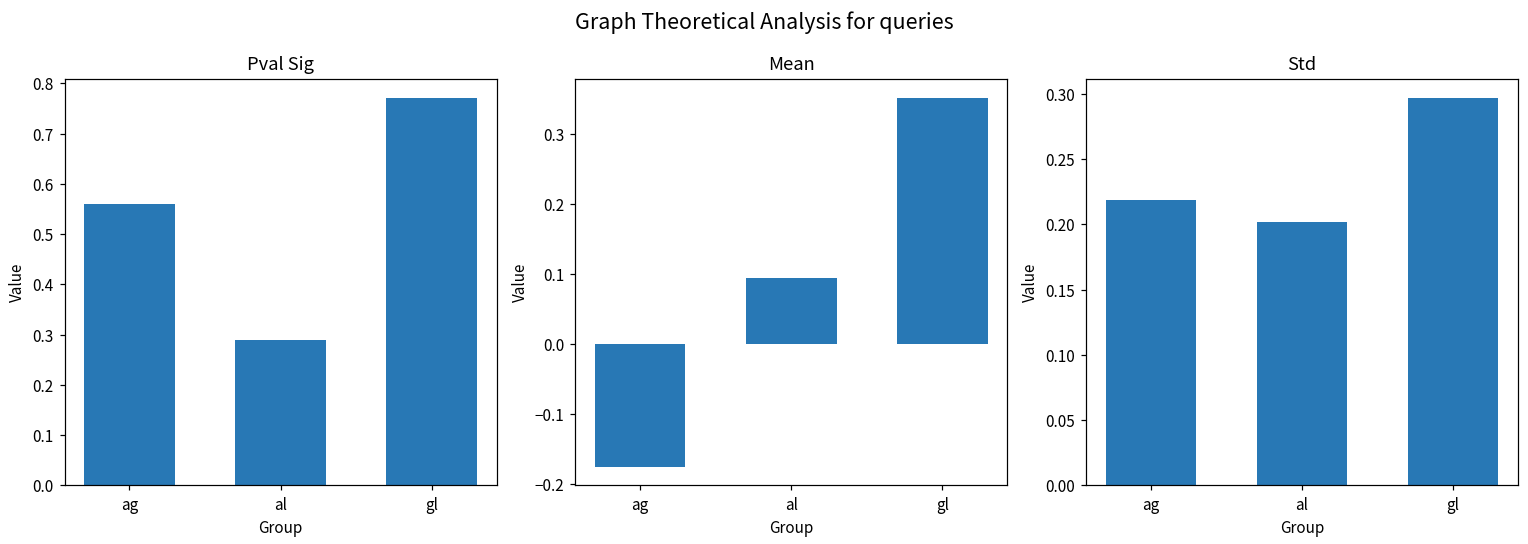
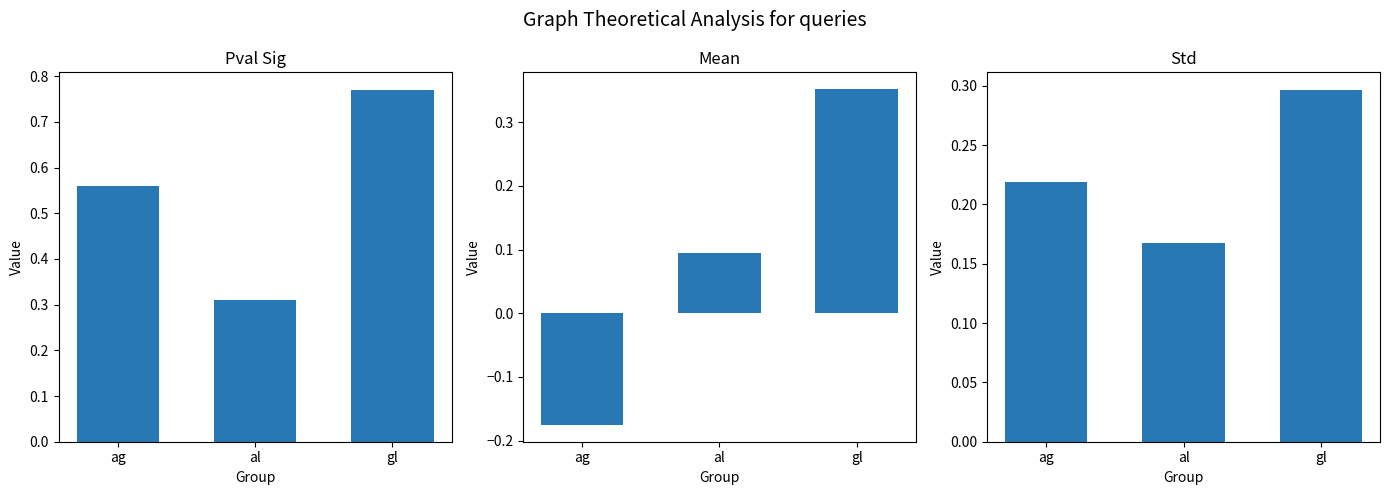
Pval Sig, al: 0.29 -> 0.31
Std, al: 0.202 -> 0.167
